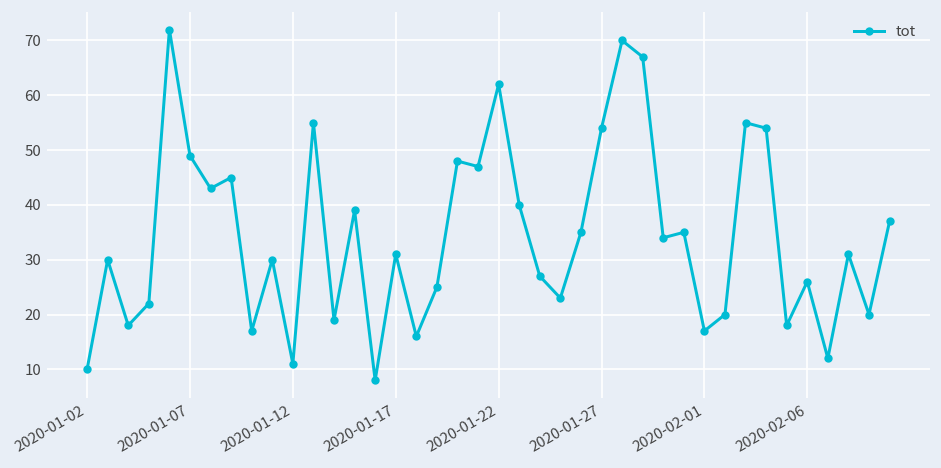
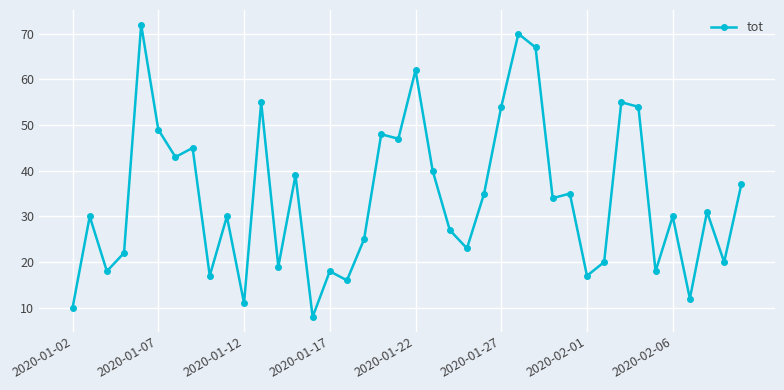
2020-01-17: 31 -> 18
2020-02-06: 26 -> 30
